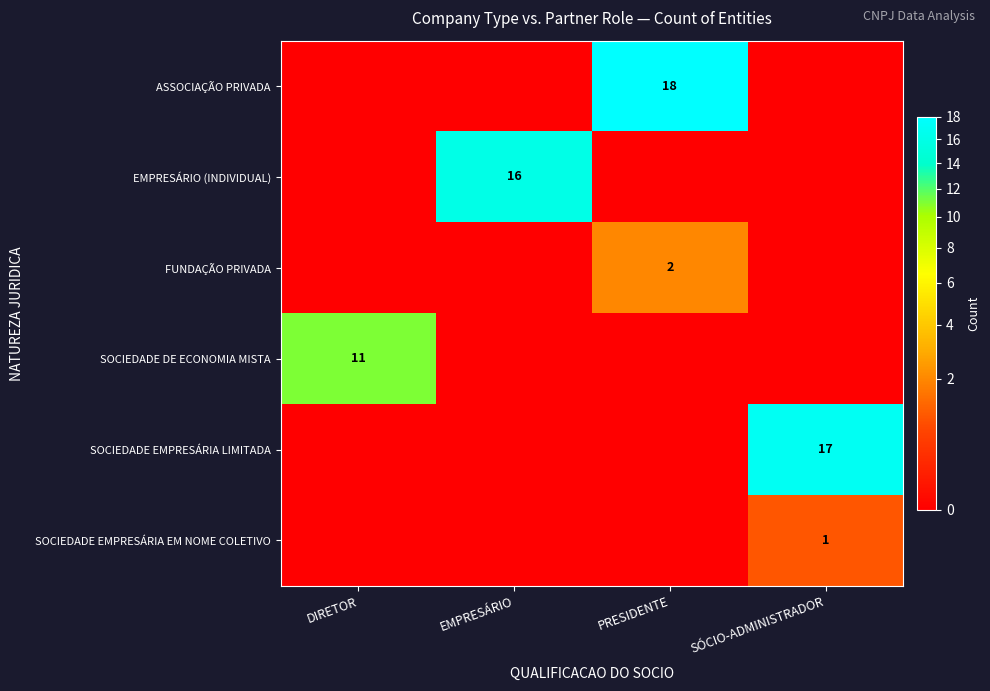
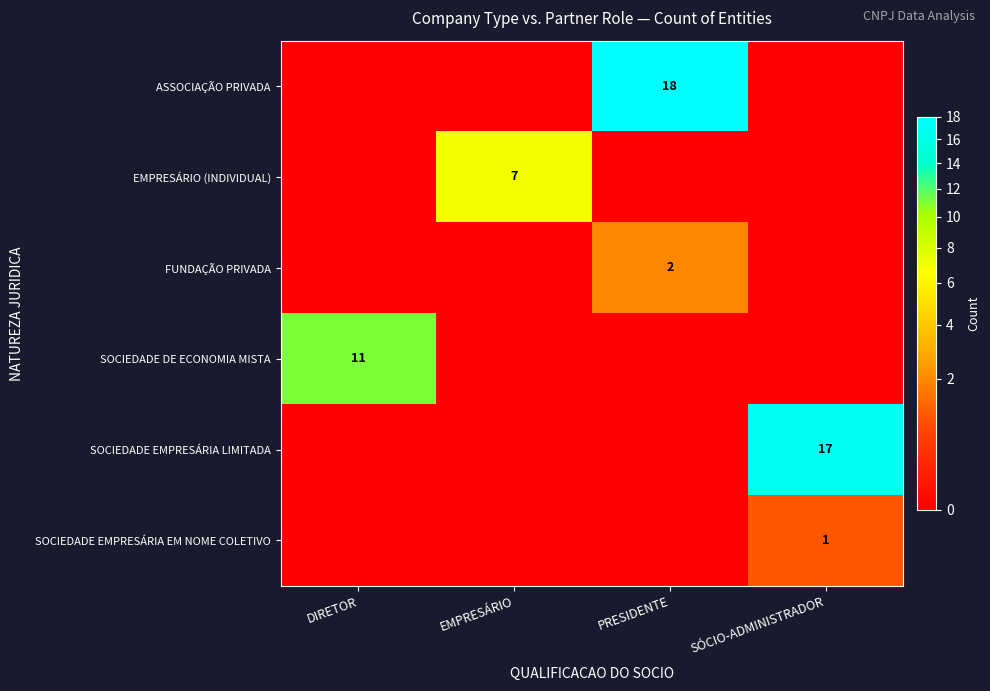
EMPRESÁRIO (INDIVIDUAL), EMPRESÁRIO: 16 -> 7
